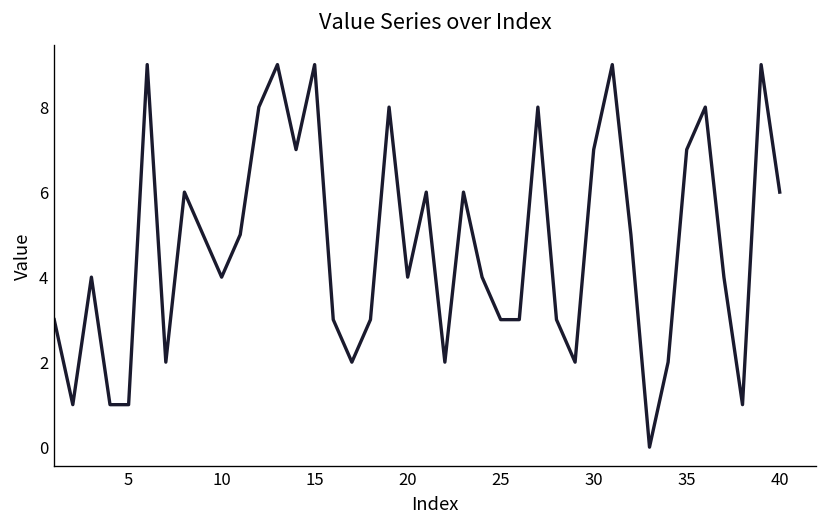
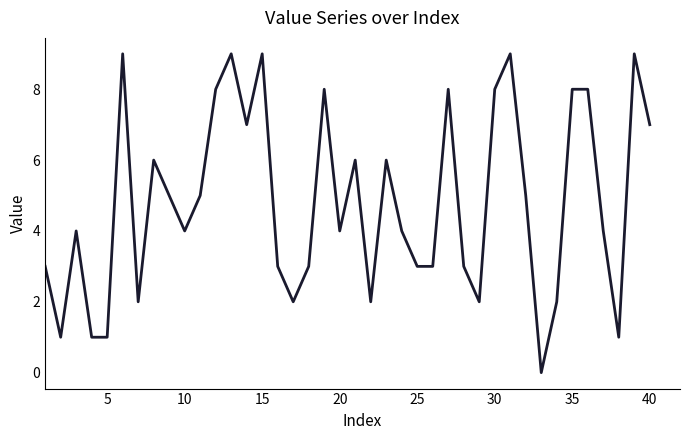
30: 7 -> 8
35: 7 -> 8
40: 6 -> 7
